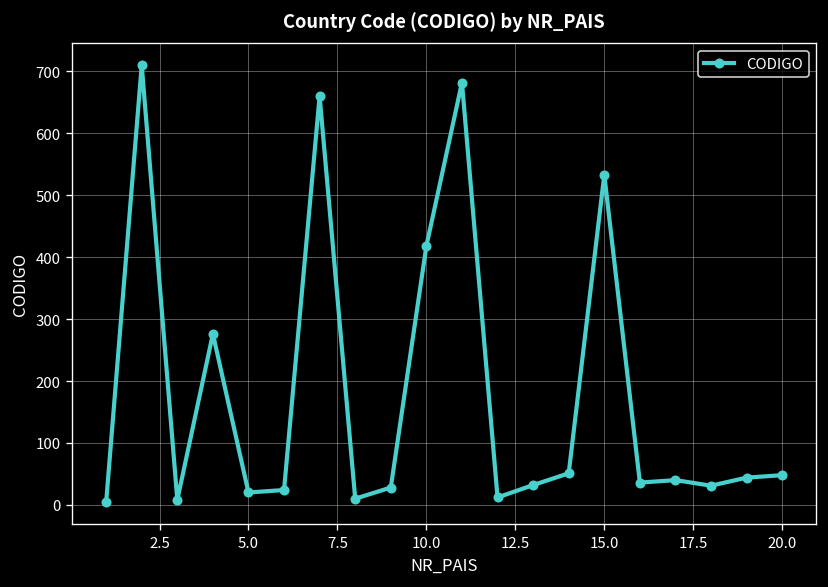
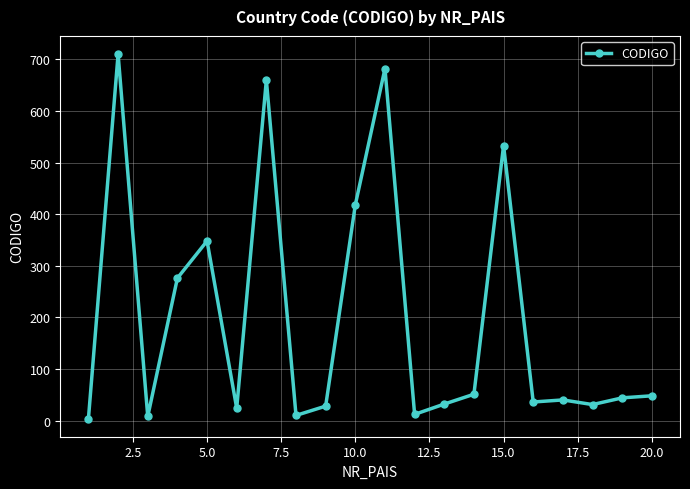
5.0: 20 -> 350
